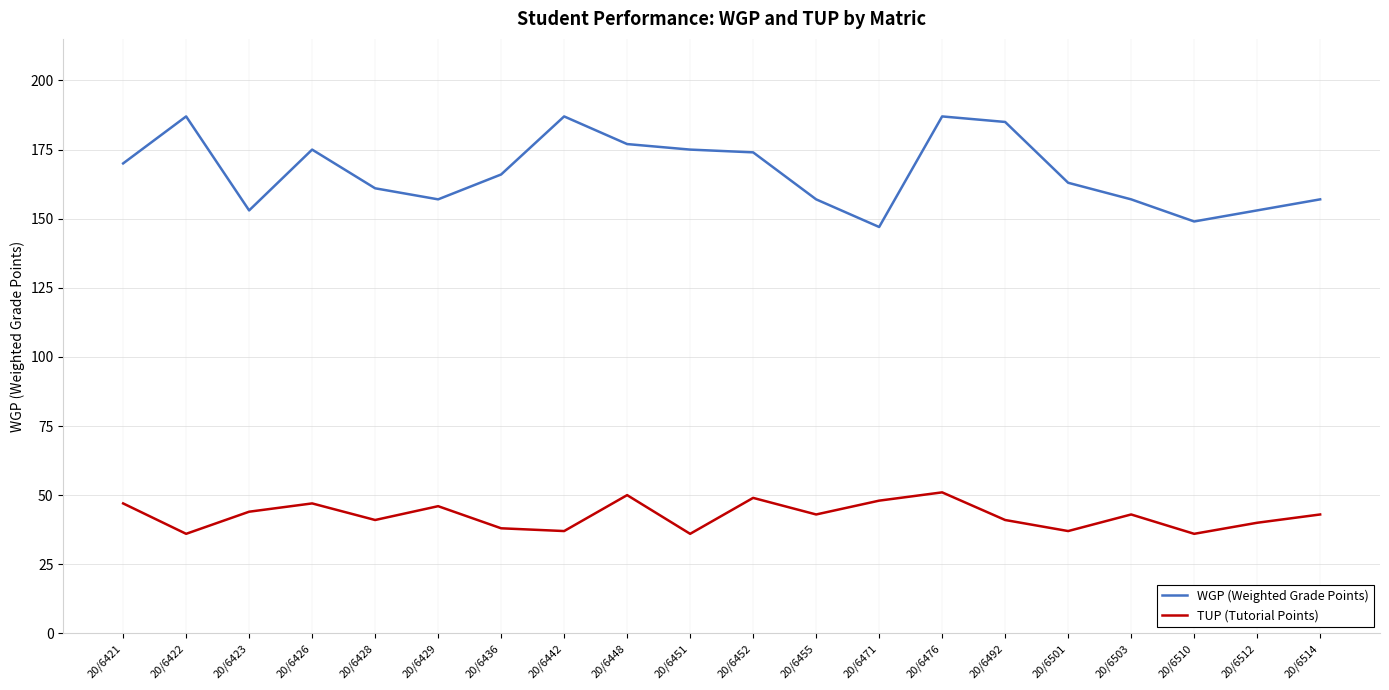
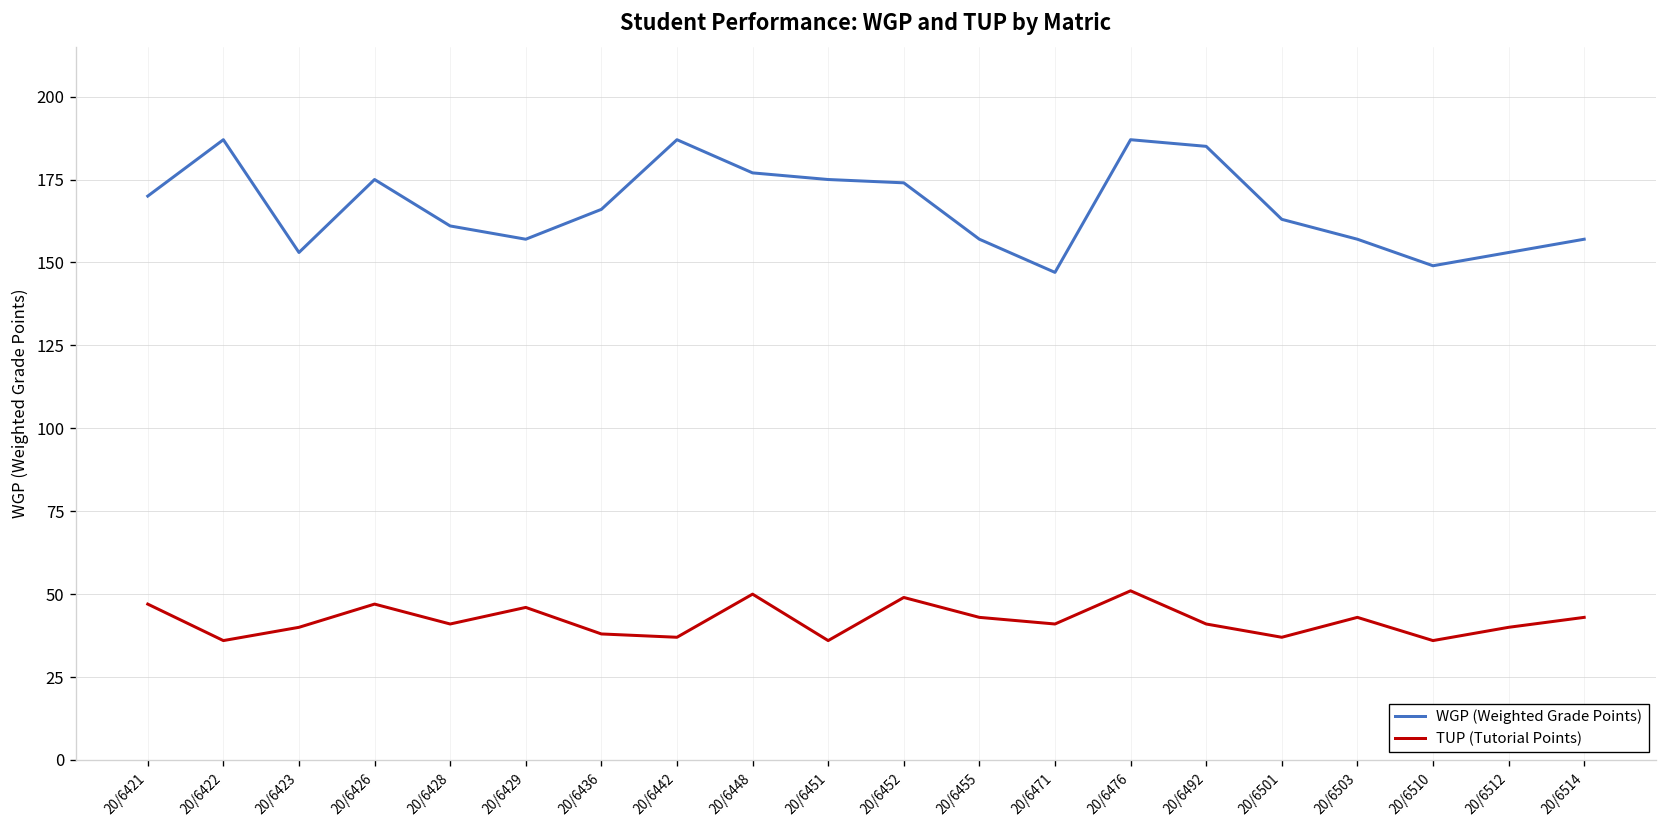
TUP (Tutorial Points), 20/6423: 44 -> 40
TUP (Tutorial Points), 20/6471: 48 -> 41
